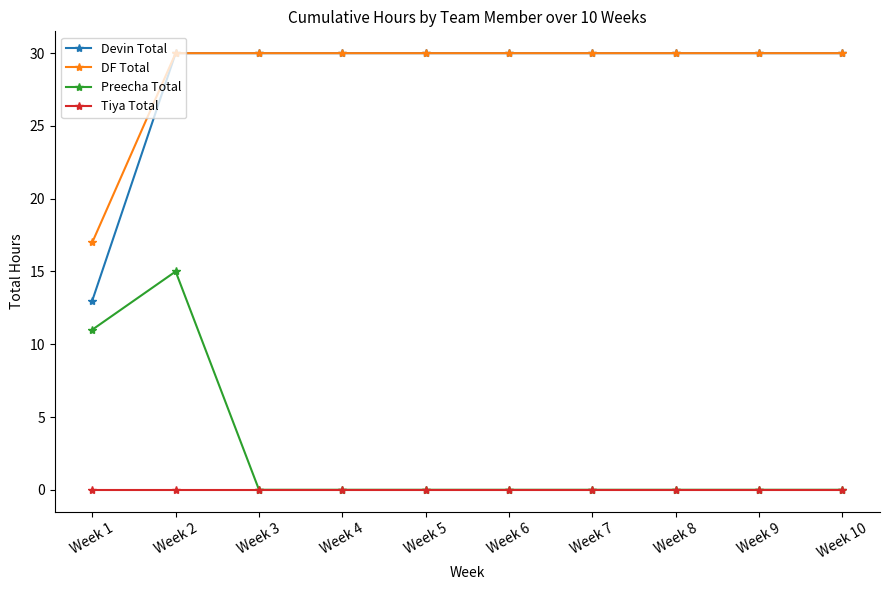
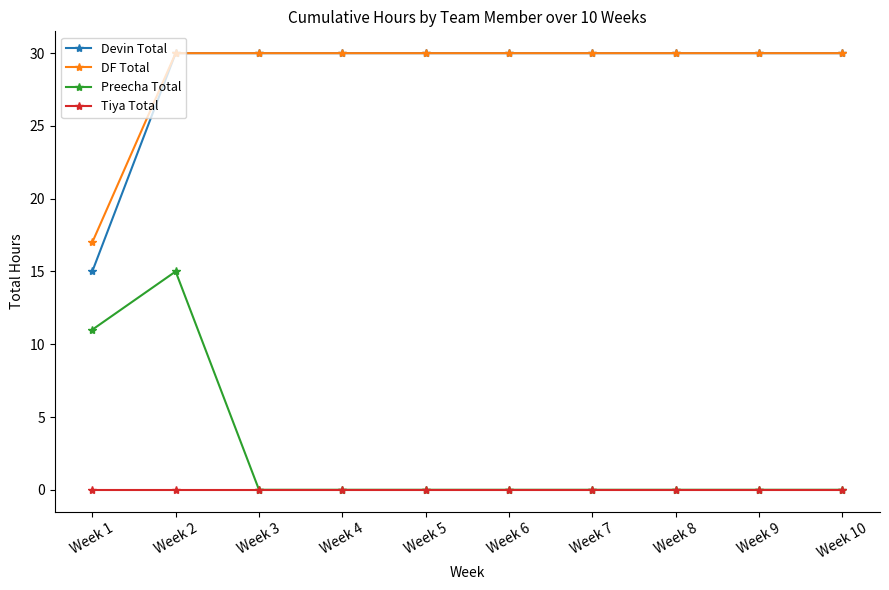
Devin Total, Week 1: 13 -> 15
